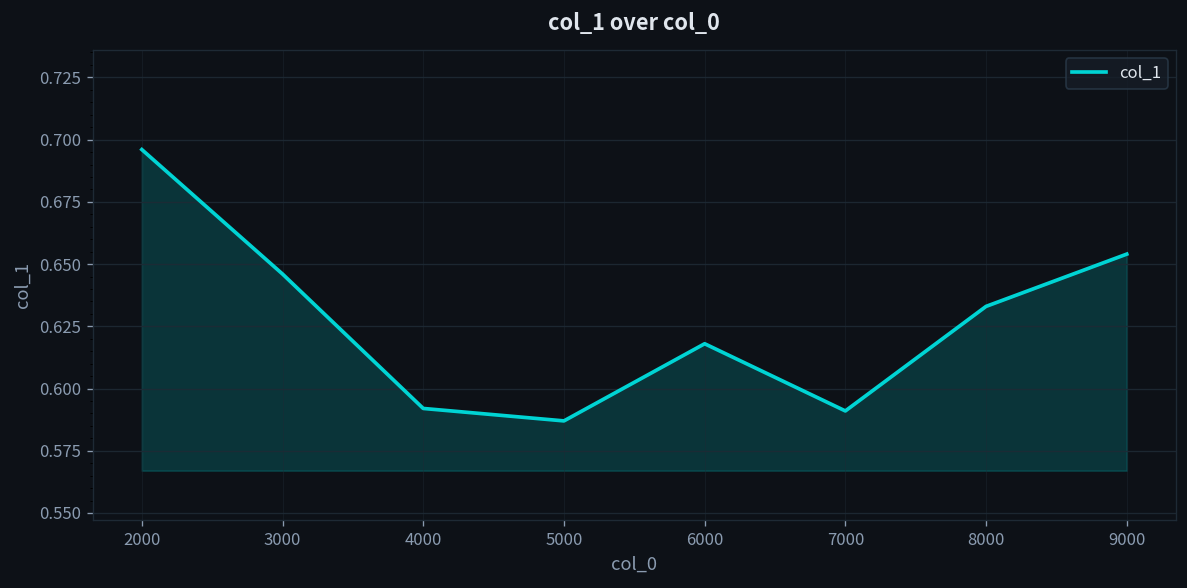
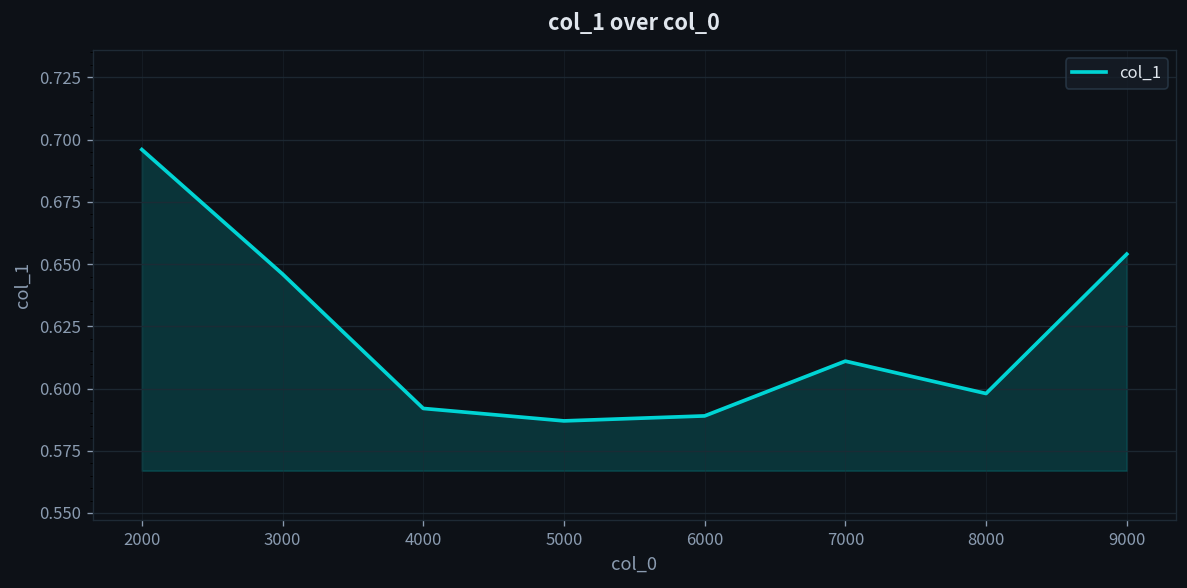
6000: 0.618 -> 0.589
7000: 0.591 -> 0.611
8000: 0.633 -> 0.598
